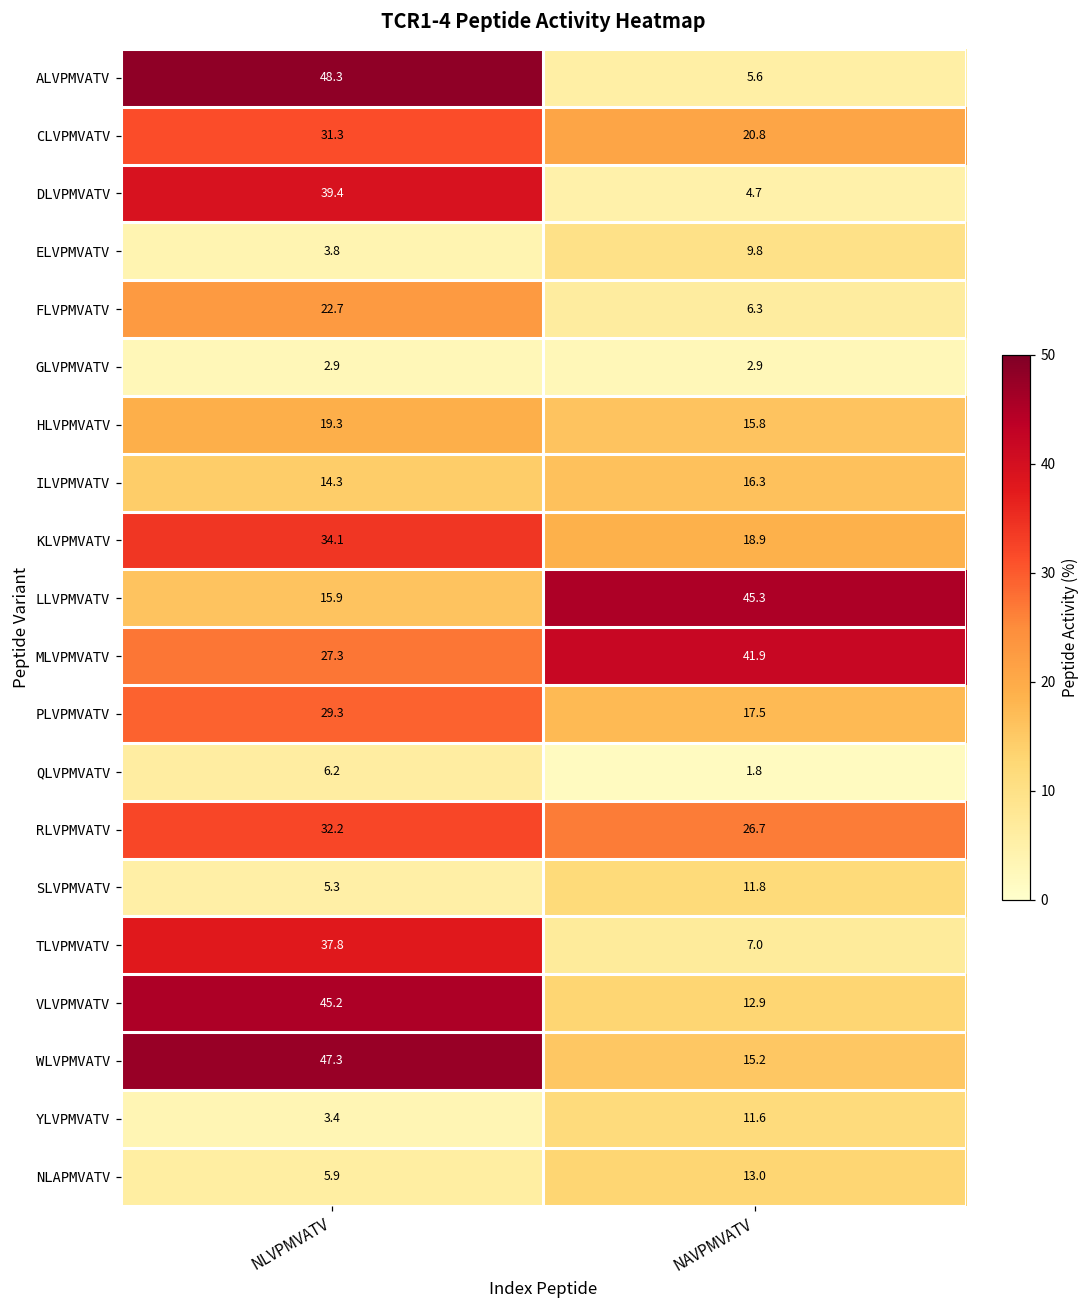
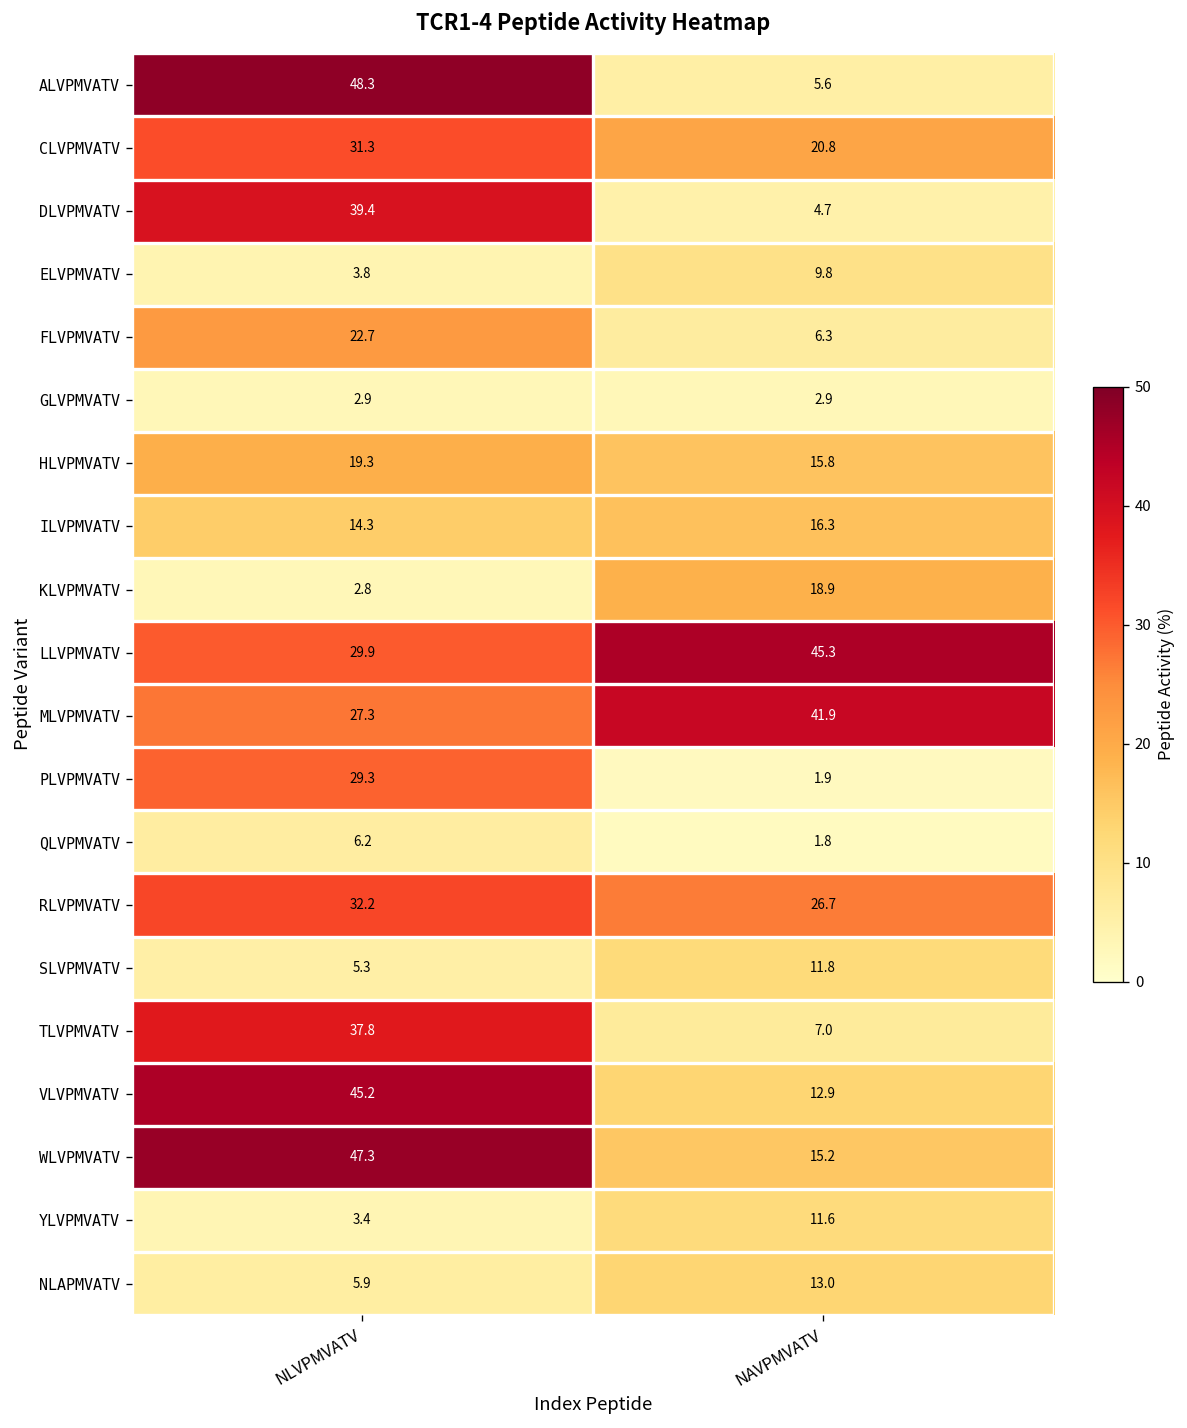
KLVPMVATV, NLVPMVATV: 34.1 -> 2.8
LLVPMVATV, NLVPMVATV: 15.9 -> 29.9
PLVPMVATV, NAVPMVATV: 17.5 -> 1.9
